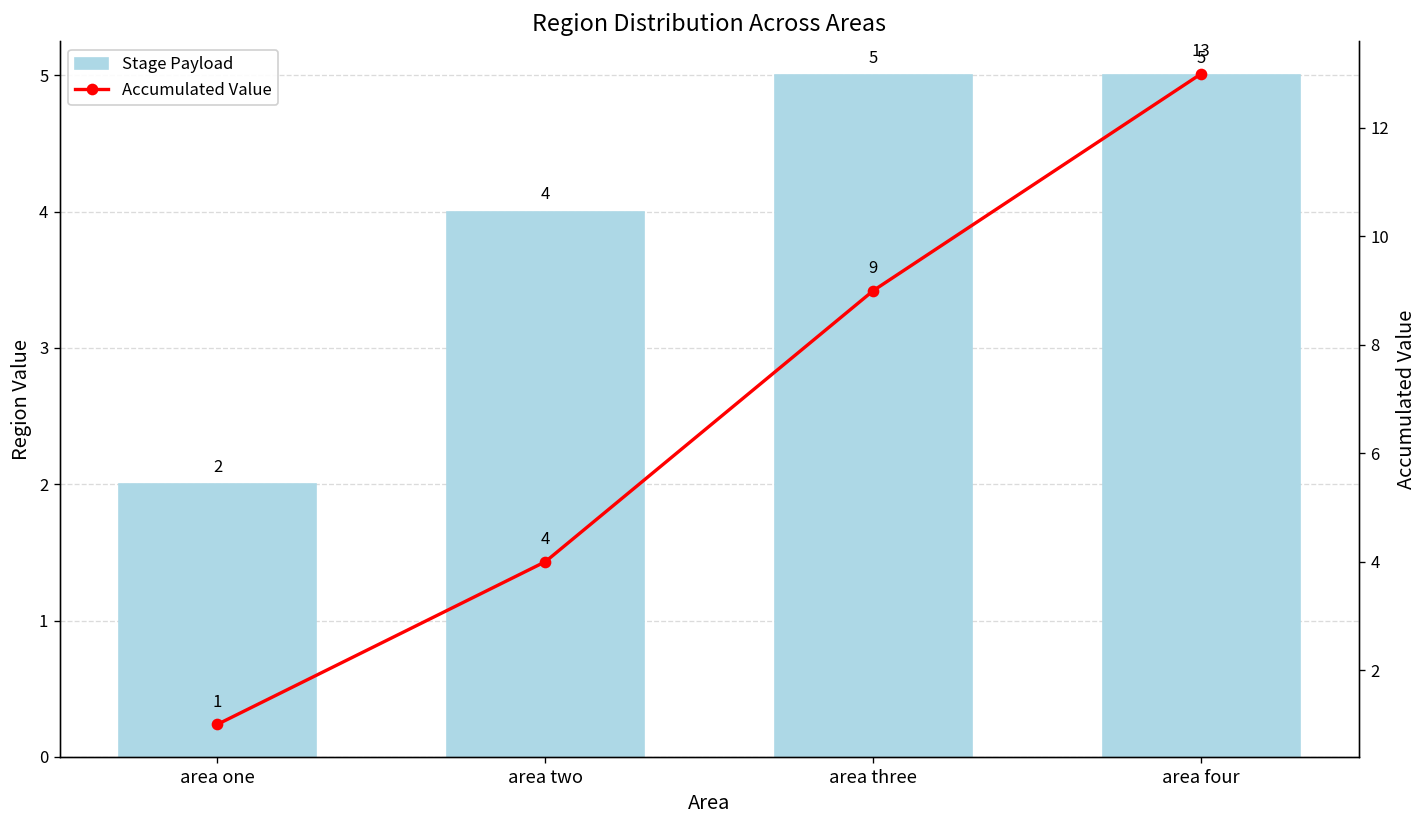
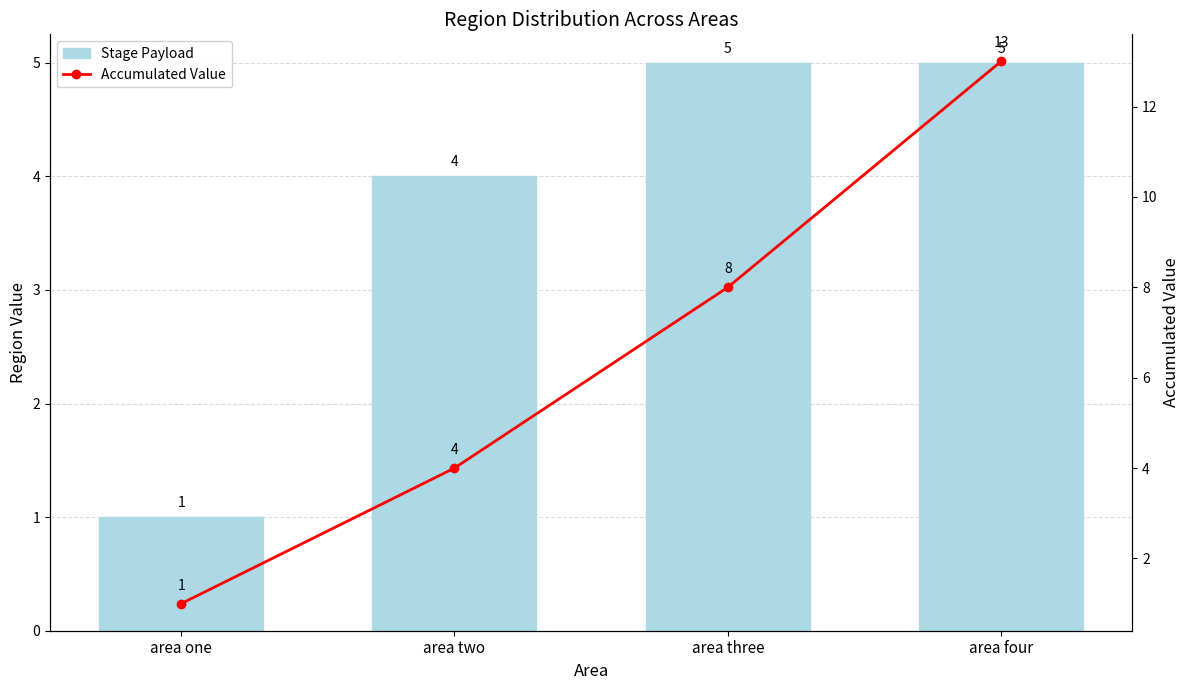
Stage Payload, area one: 2 -> 1
Accumulated Value, area three: 9 -> 8
